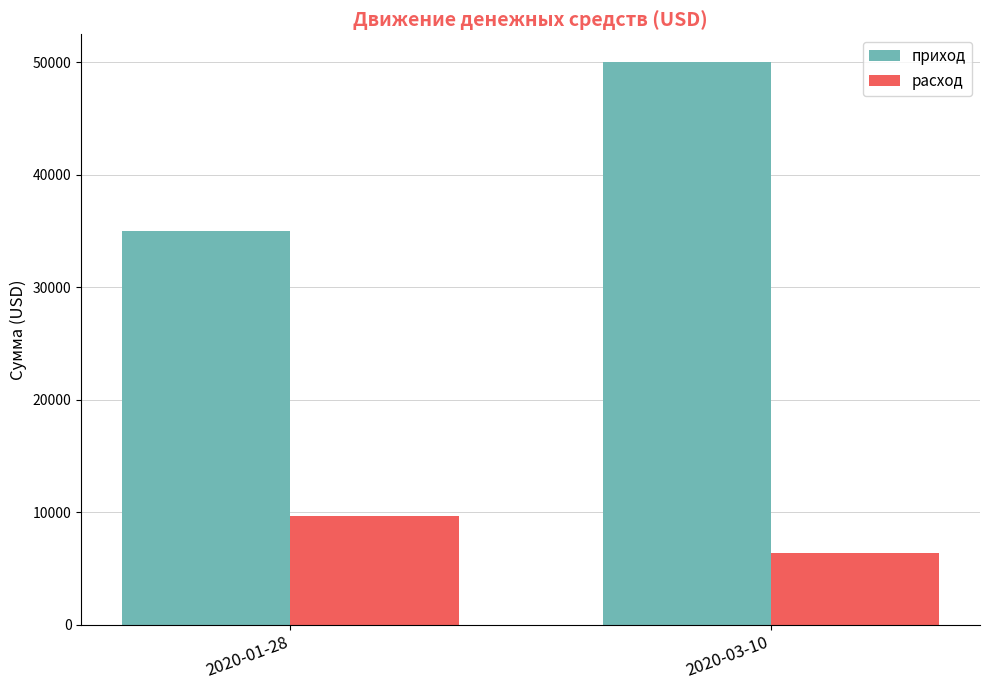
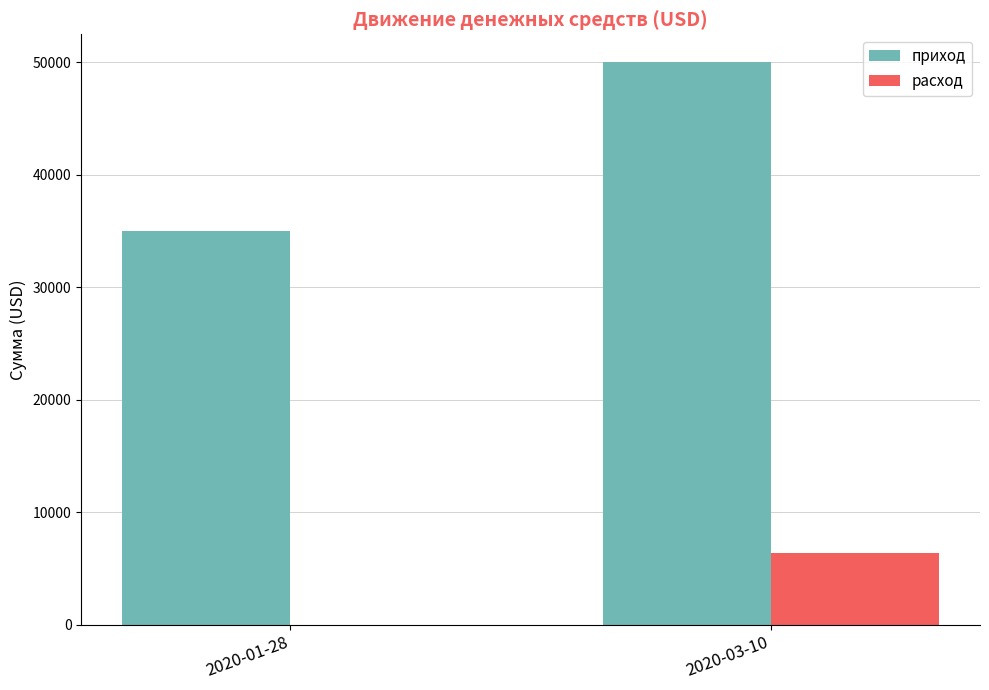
расход, 2020-01-28: 9700 -> 0
